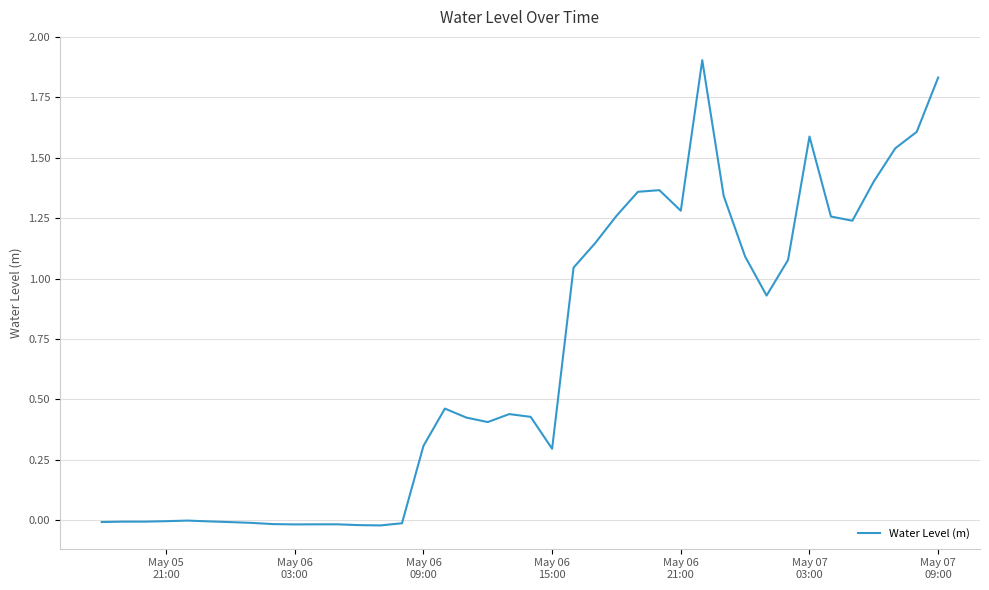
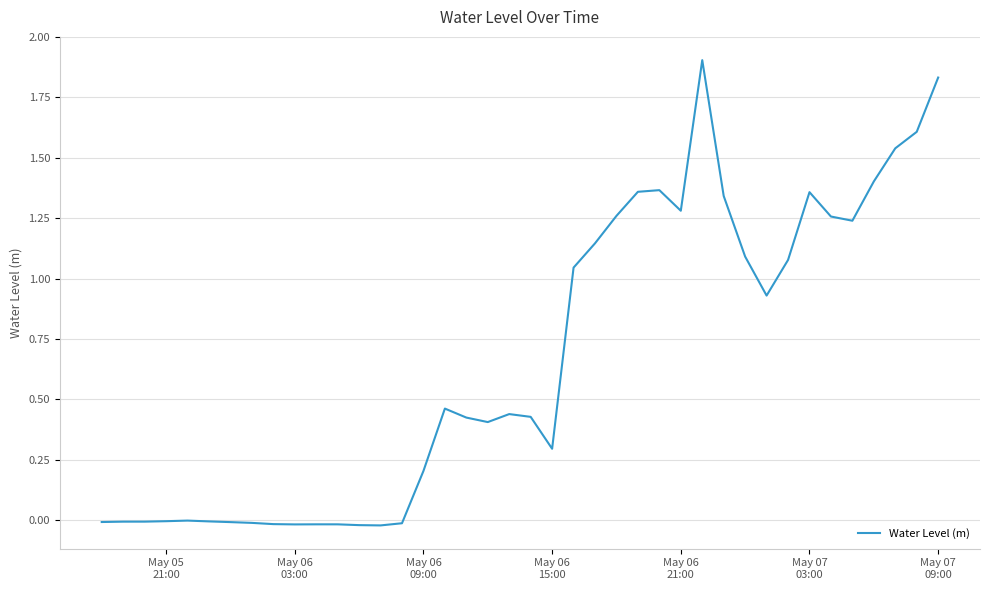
May 06 09:00: 0.31 -> 0.20
May 07 03:00: 1.59 -> 1.36
